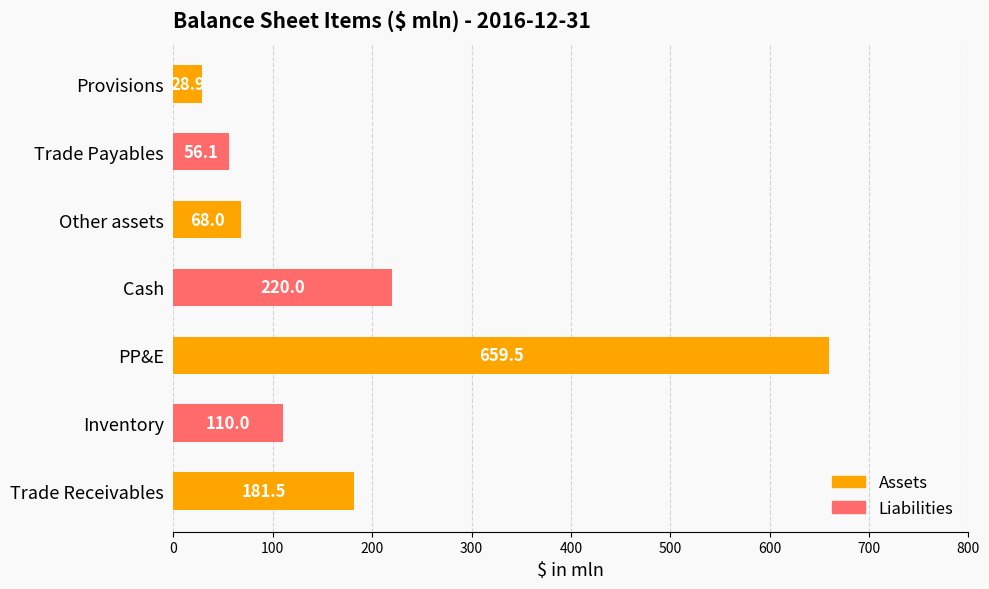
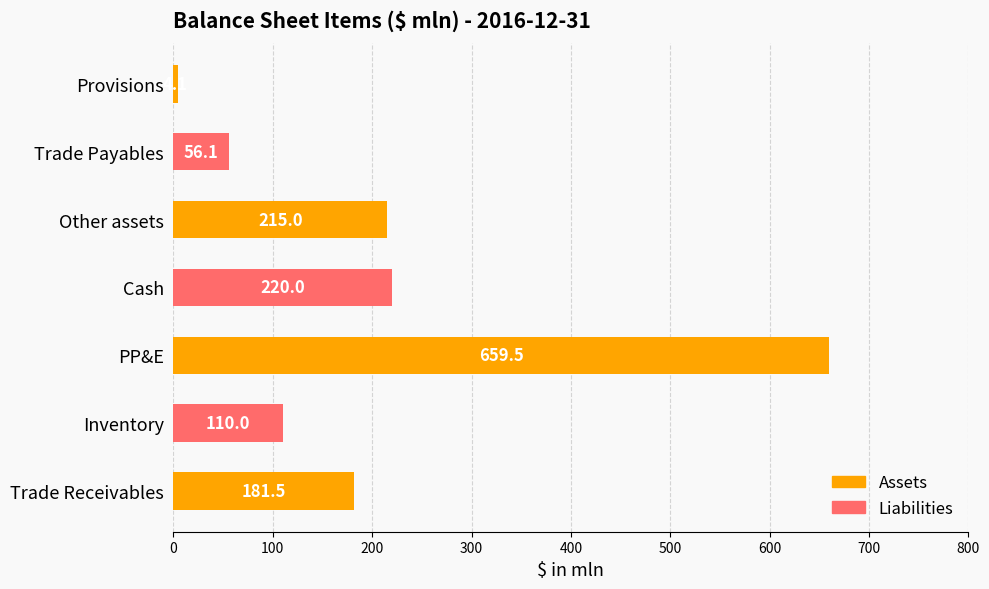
Provisions: 30 -> 0
Other assets: 68.0 -> 215.0
